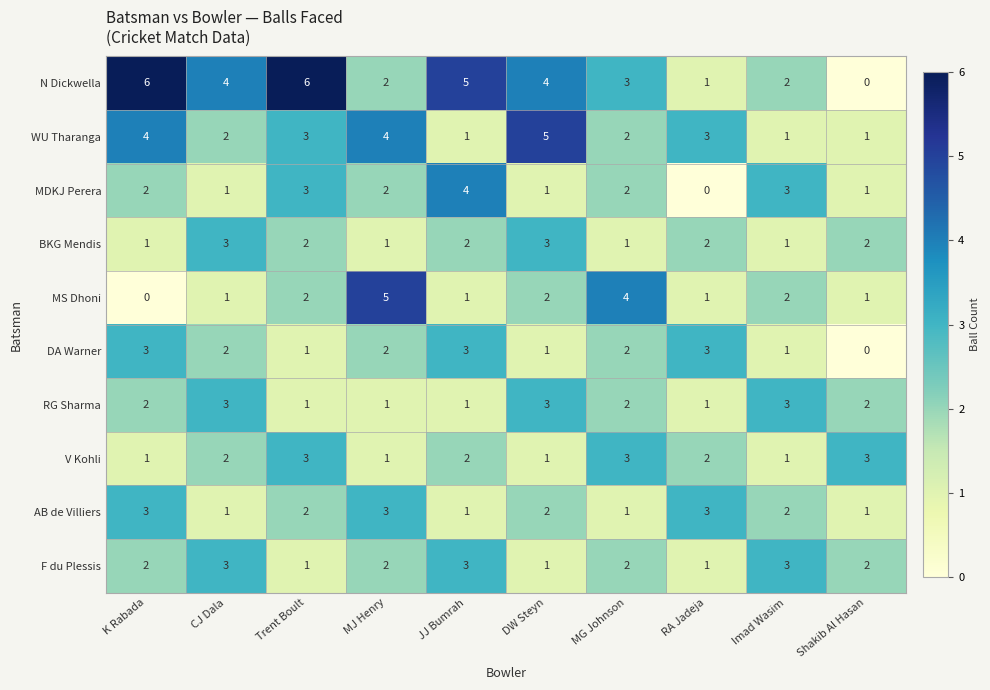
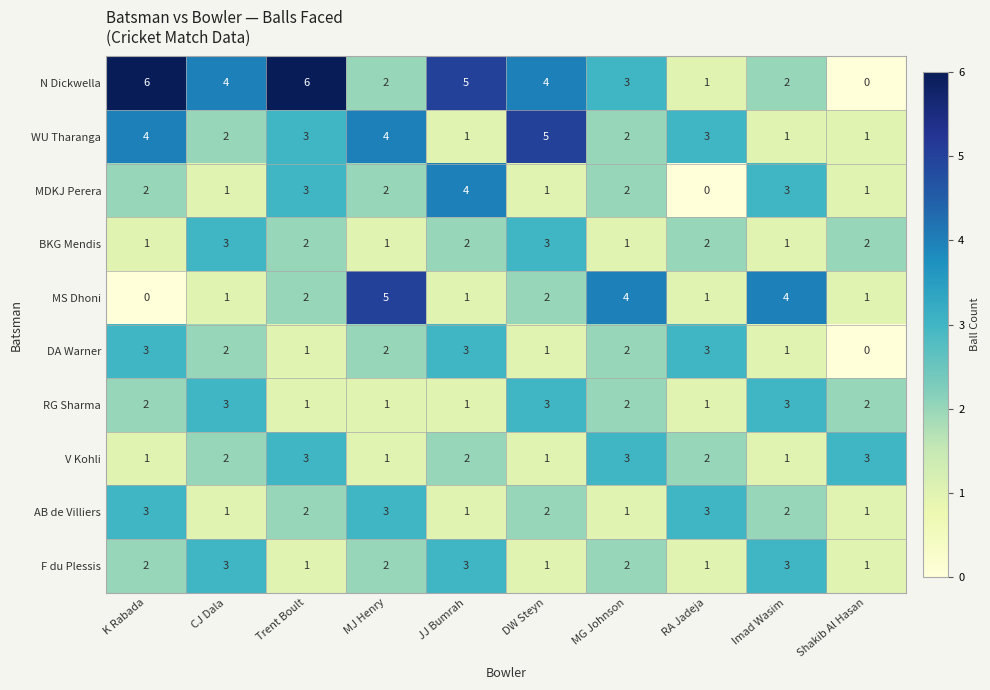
MS Dhoni, Imad Wasim: 2 -> 4
F du Plessis, Shakib Al Hasan: 2 -> 1
